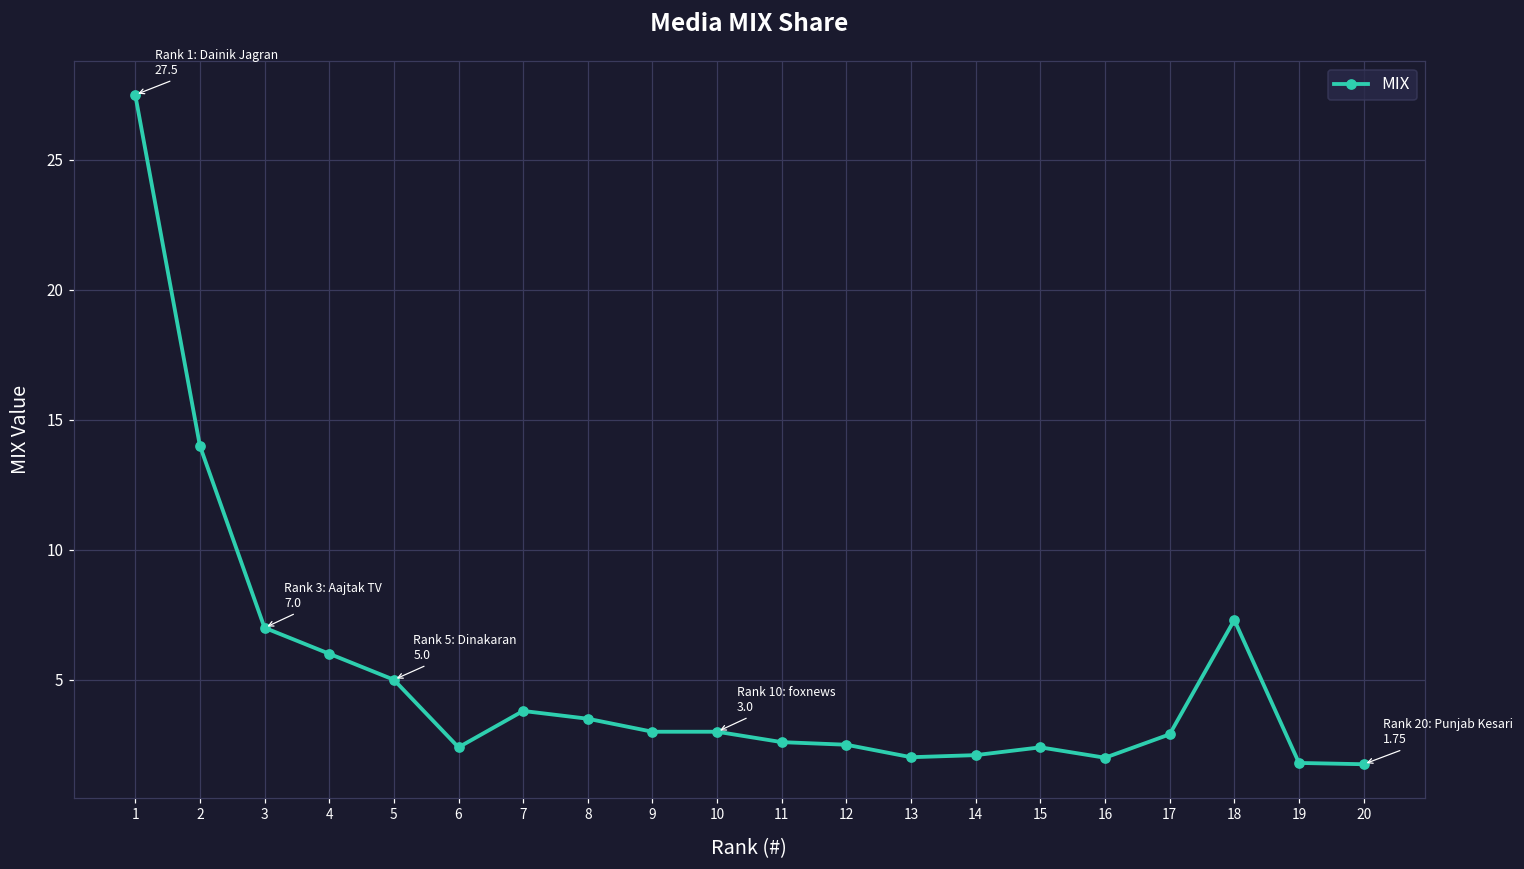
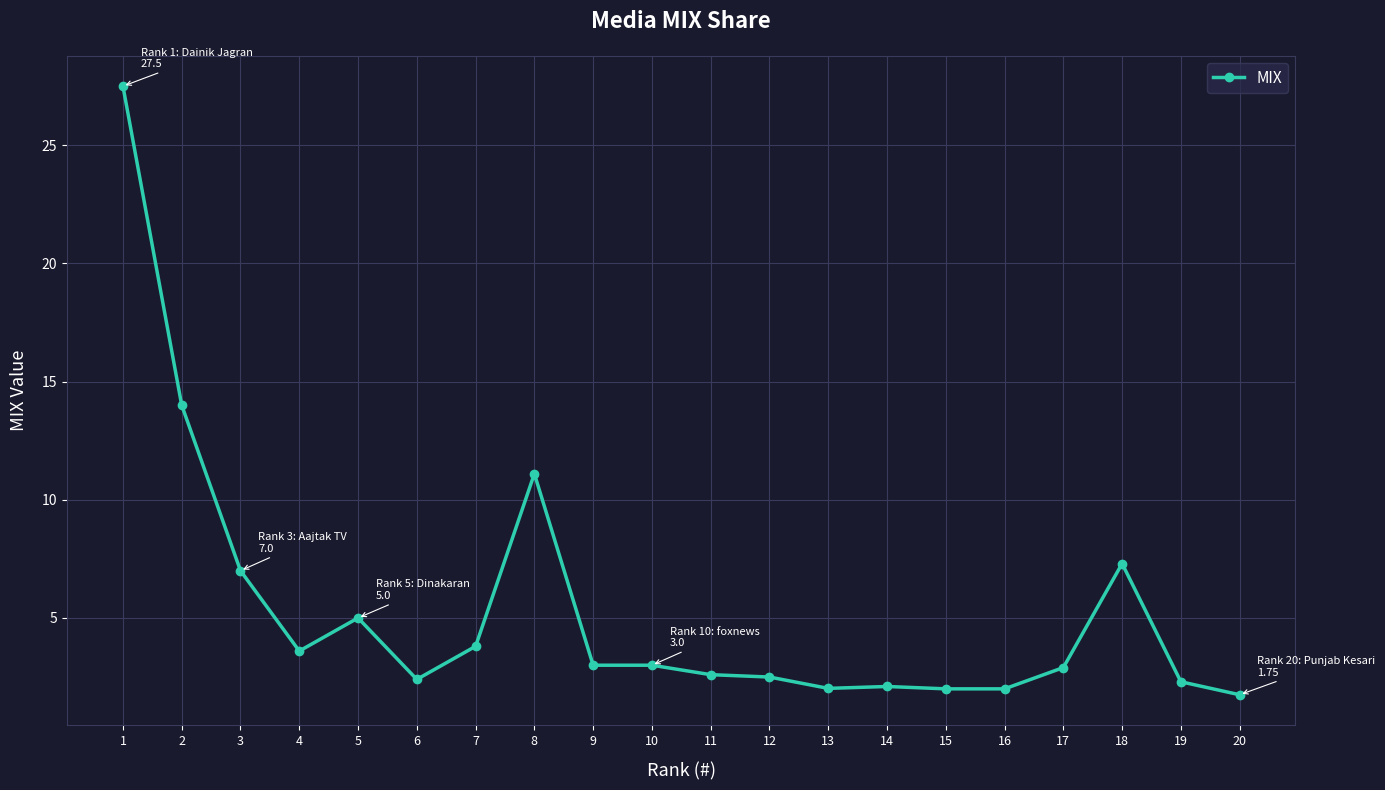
4: 6.0 -> 3.6
8: 3.5 -> 11.1
15: 2.4 -> 2.0
19: 1.8 -> 2.3
